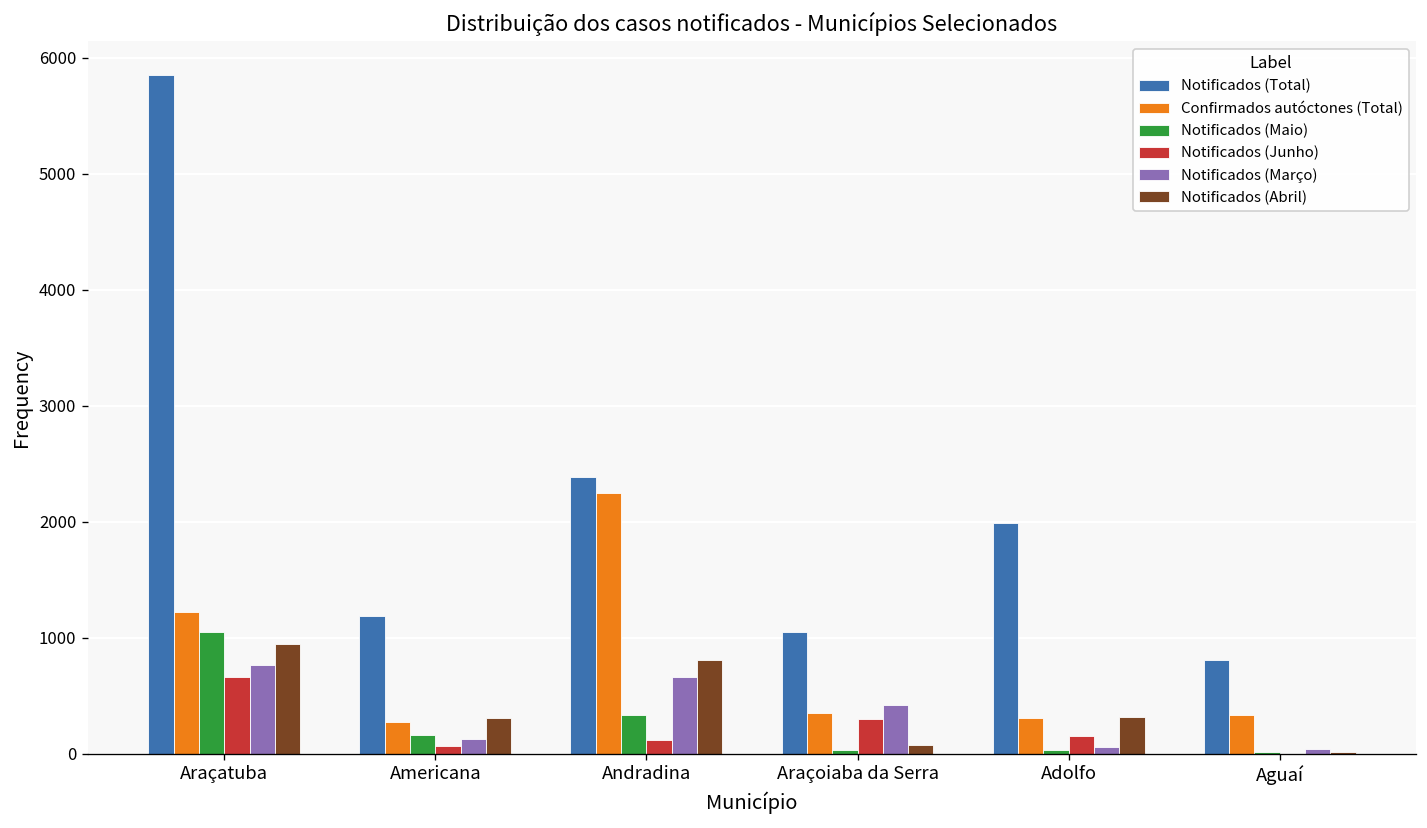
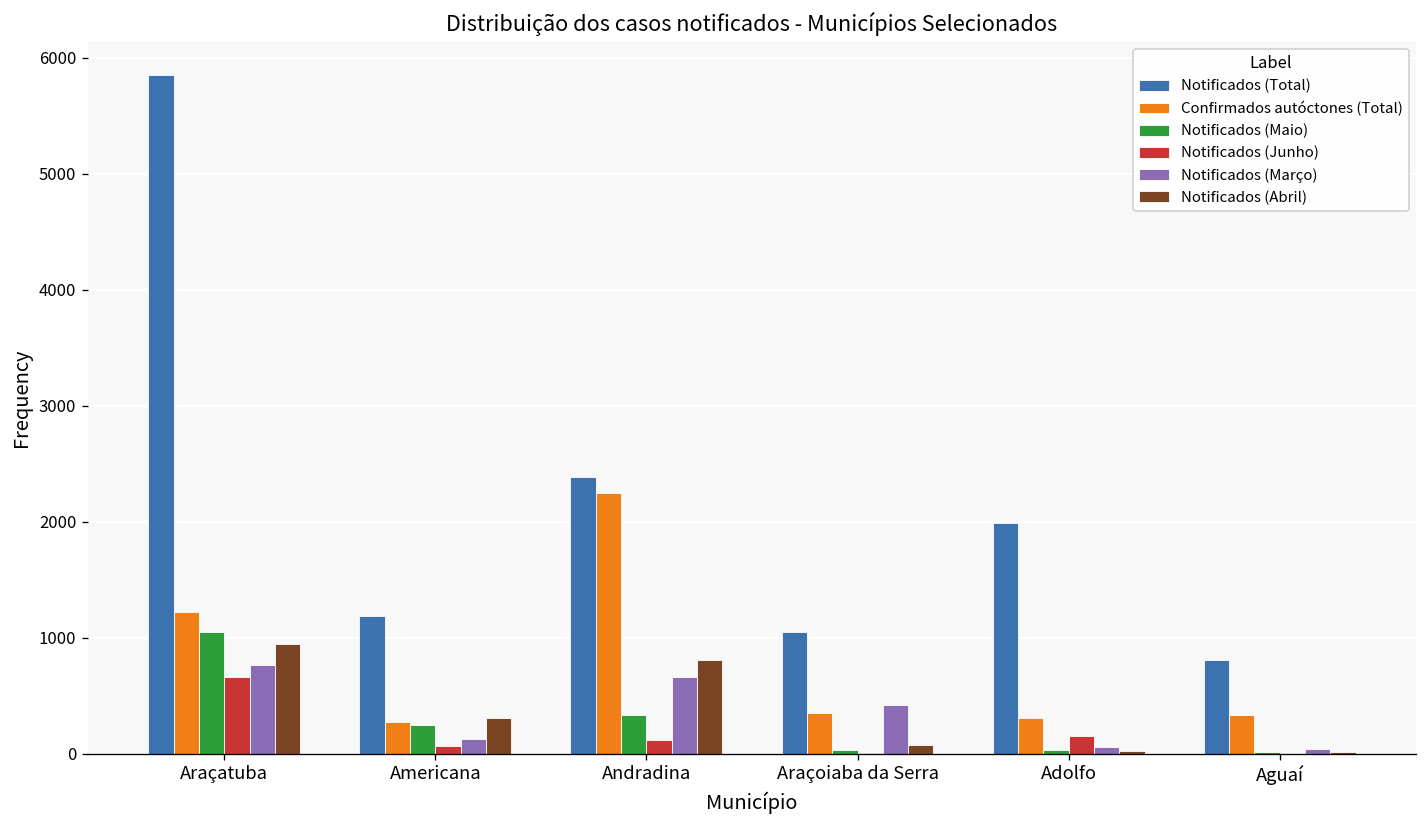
Notificados (Maio), Americana: 200 -> 300
Notificados (Junho), Araçoiaba da Serra: 300 -> 0
Notificados (Abril), Adolfo: 300 -> 0
